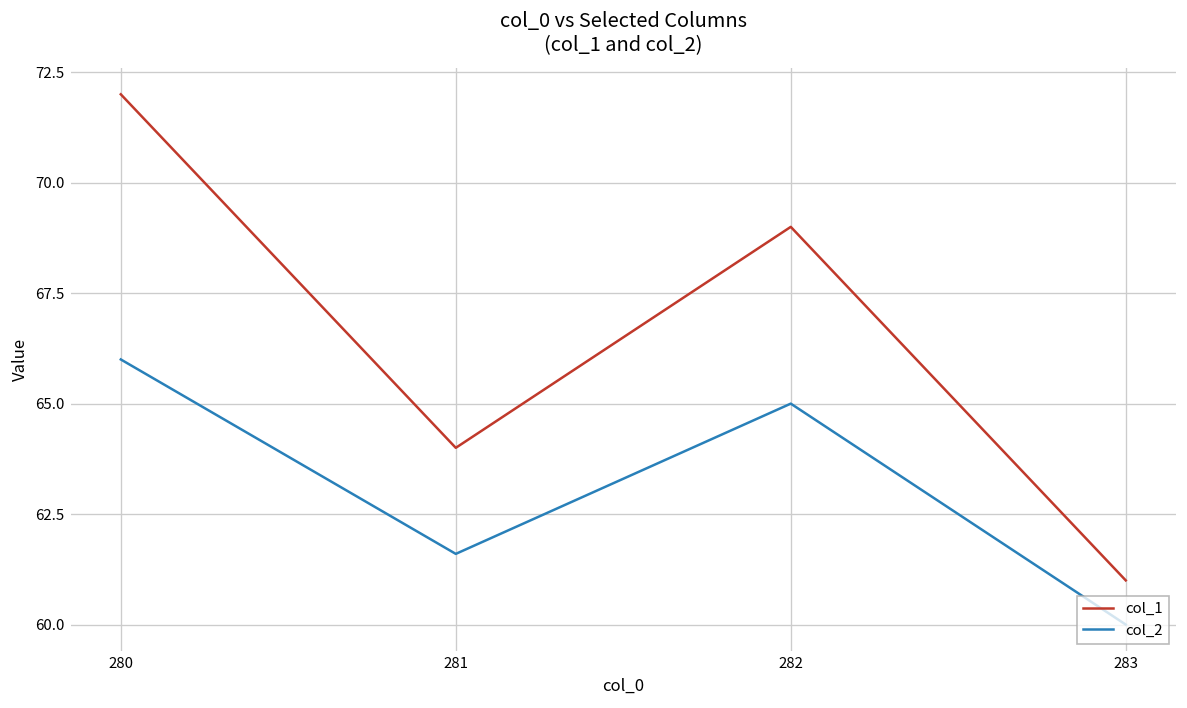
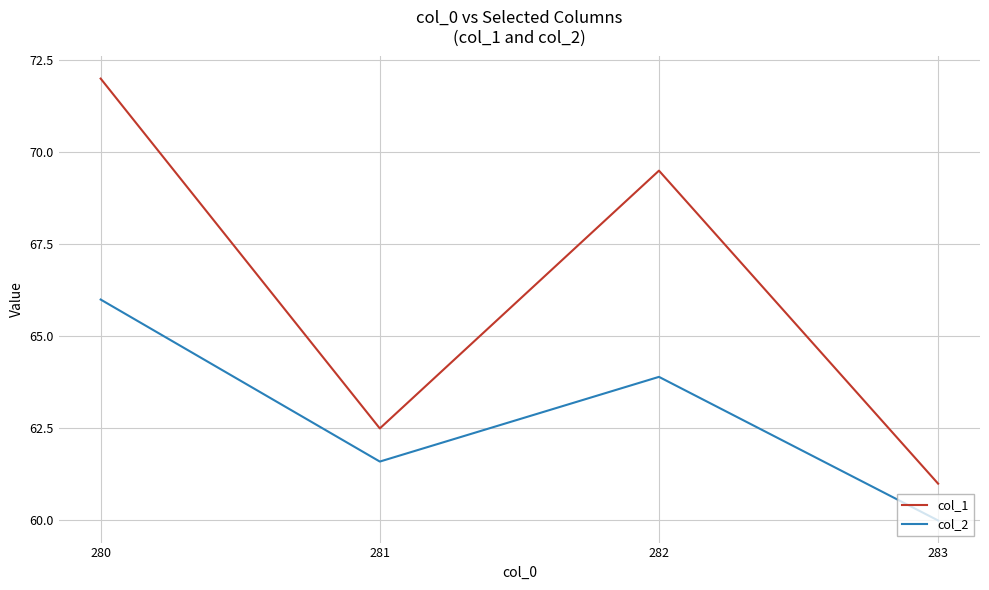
col_1, 281: 64.0 -> 62.5
col_1, 282: 69.0 -> 69.5
col_2, 282: 65.0 -> 63.9
